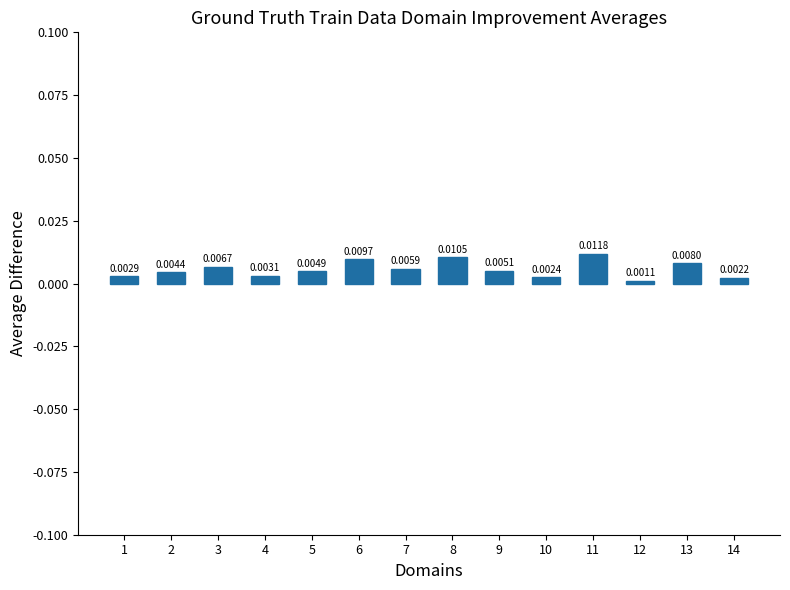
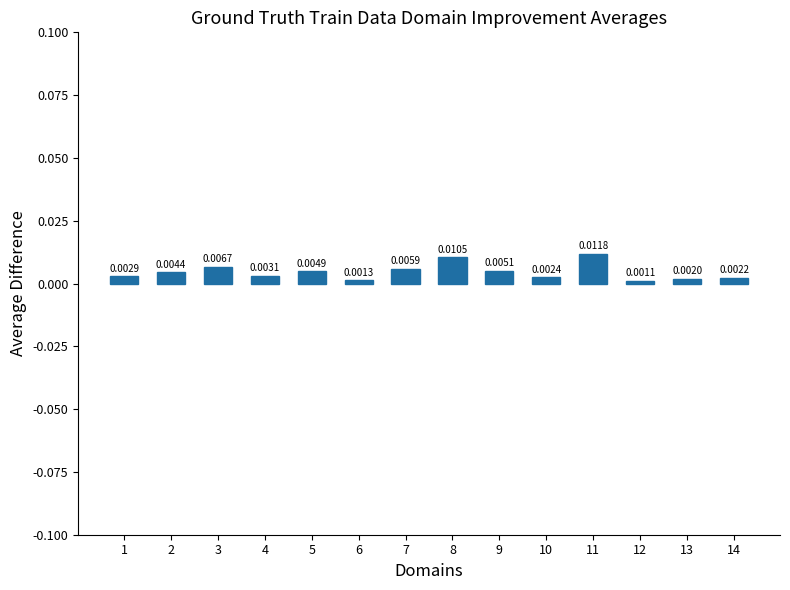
6: 0.0097 -> 0.0013
13: 0.0080 -> 0.0020
